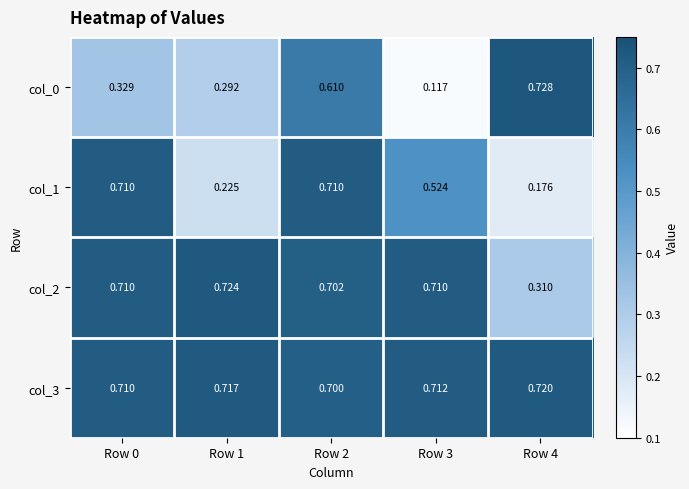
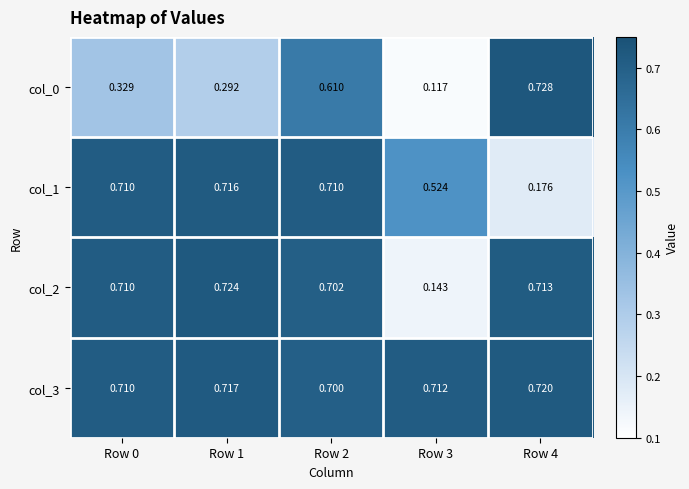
col_1, Row 1: 0.225 -> 0.716
col_2, Row 3: 0.710 -> 0.143
col_2, Row 4: 0.310 -> 0.713
